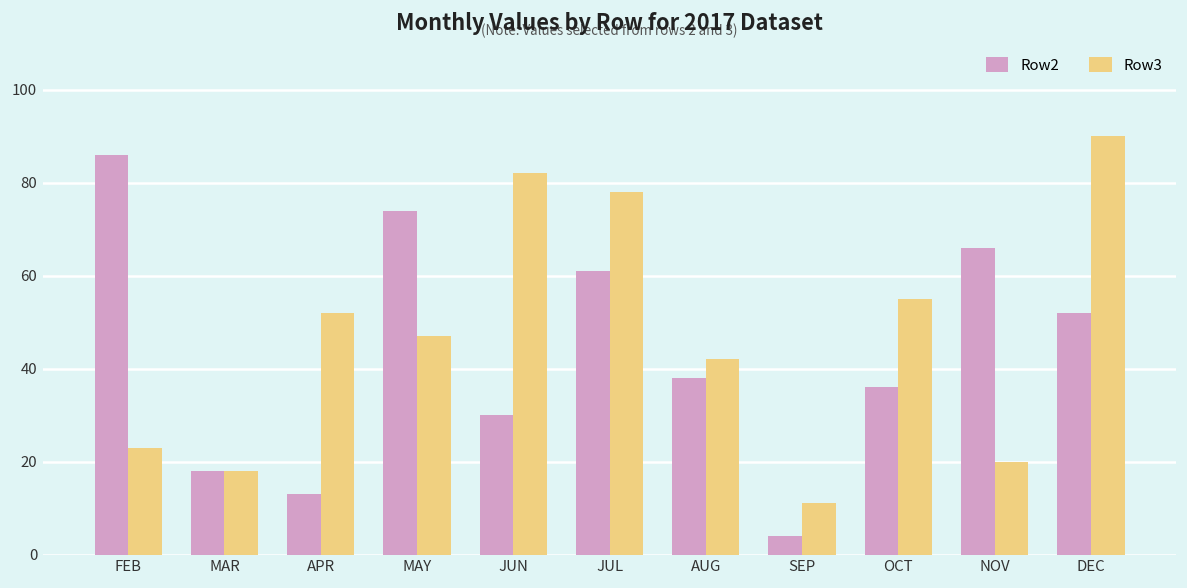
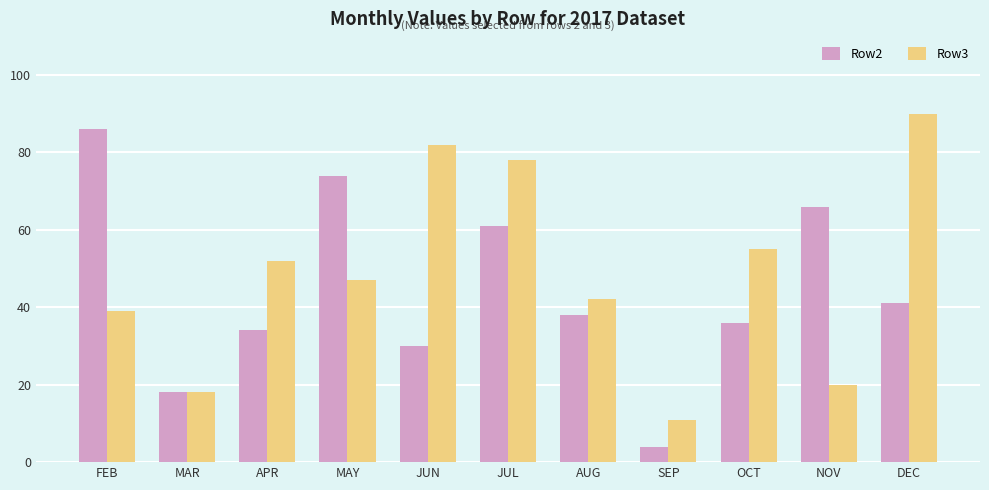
Row3, FEB: 23 -> 39
Row2, APR: 13 -> 34
Row2, DEC: 52 -> 41
